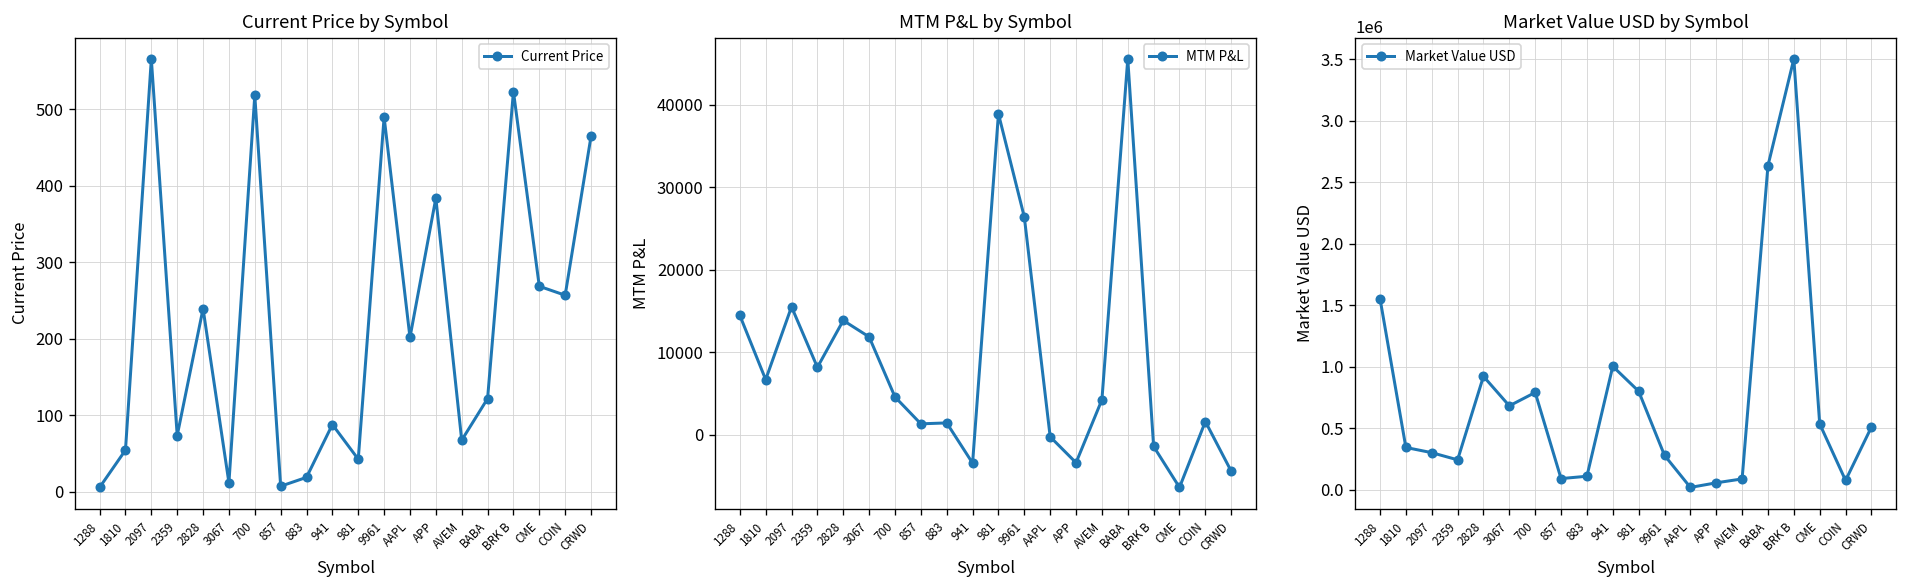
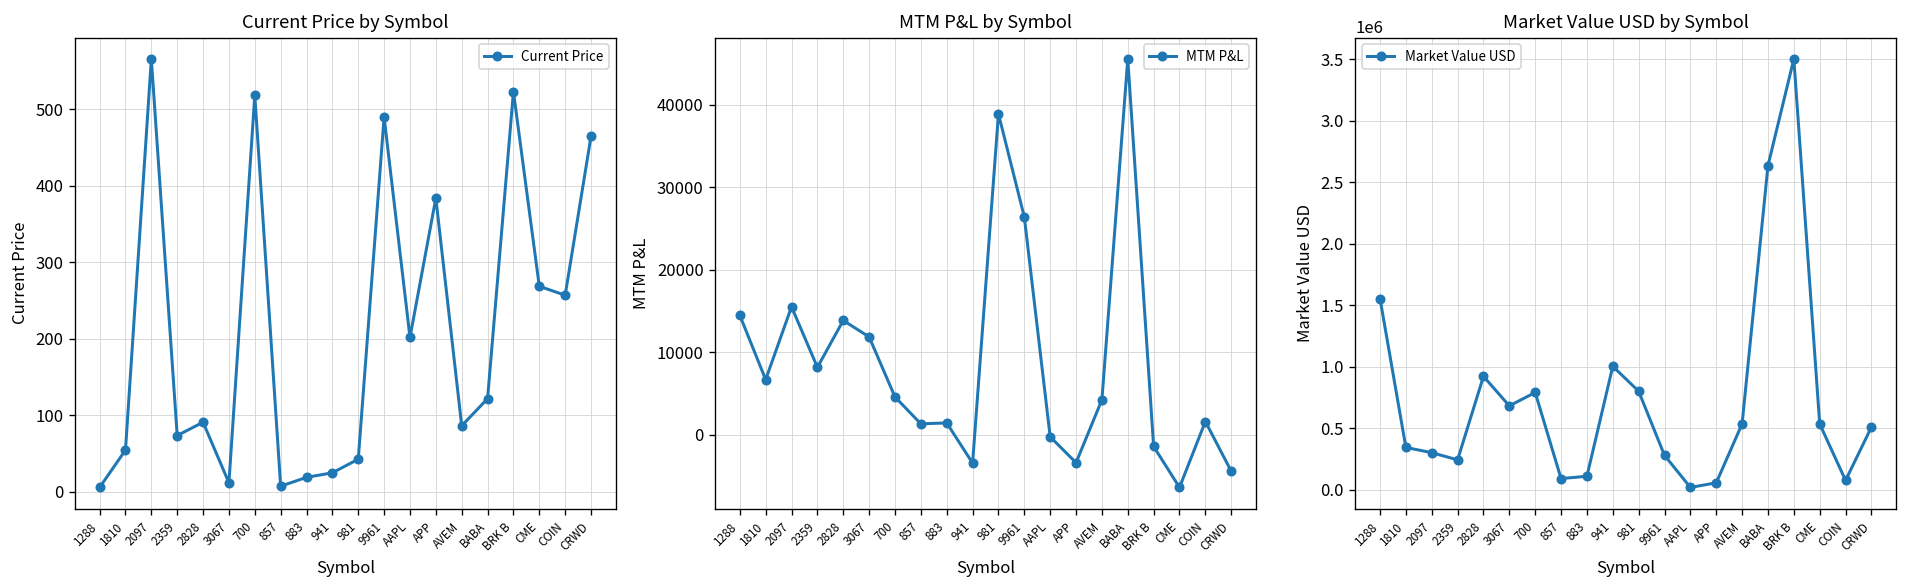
Current Price by Symbol, 2828: 240 -> 90
Current Price by Symbol, 941: 90 -> 20
Current Price by Symbol, AVEM: 70 -> 90
Market Value USD by Symbol, AVEM: 90000 -> 540000
